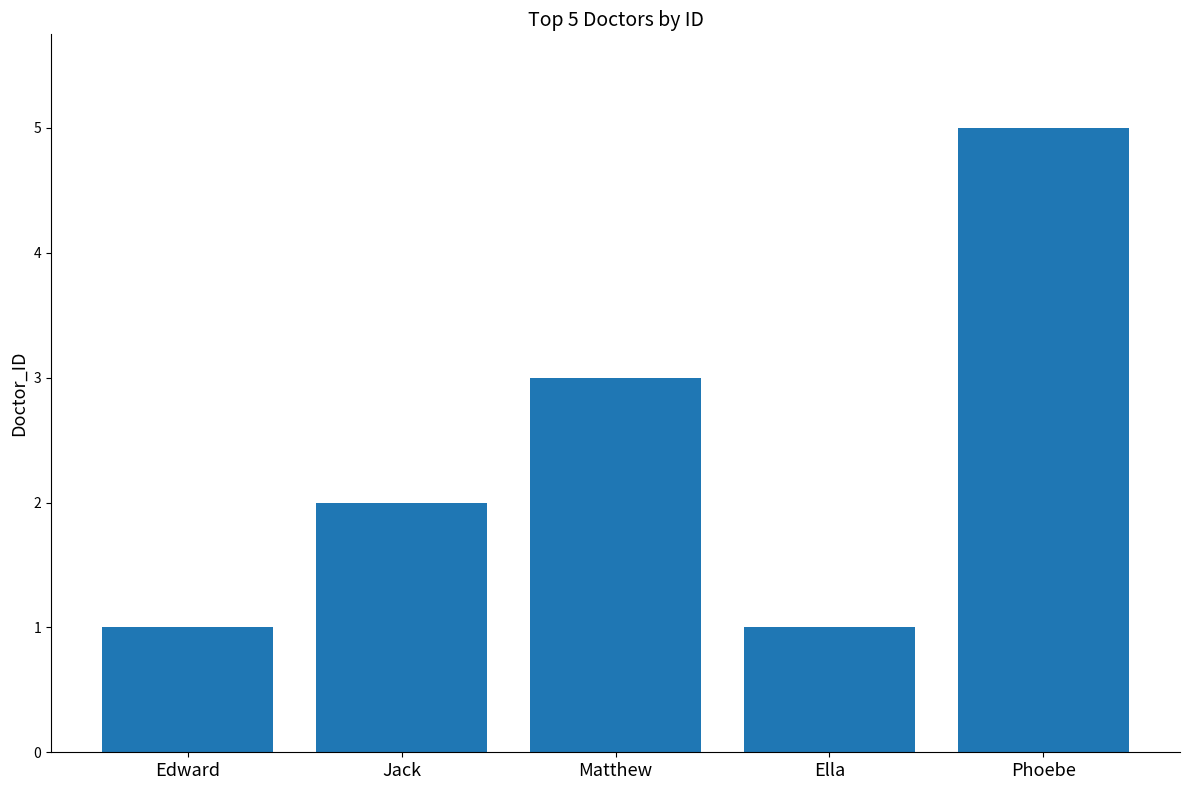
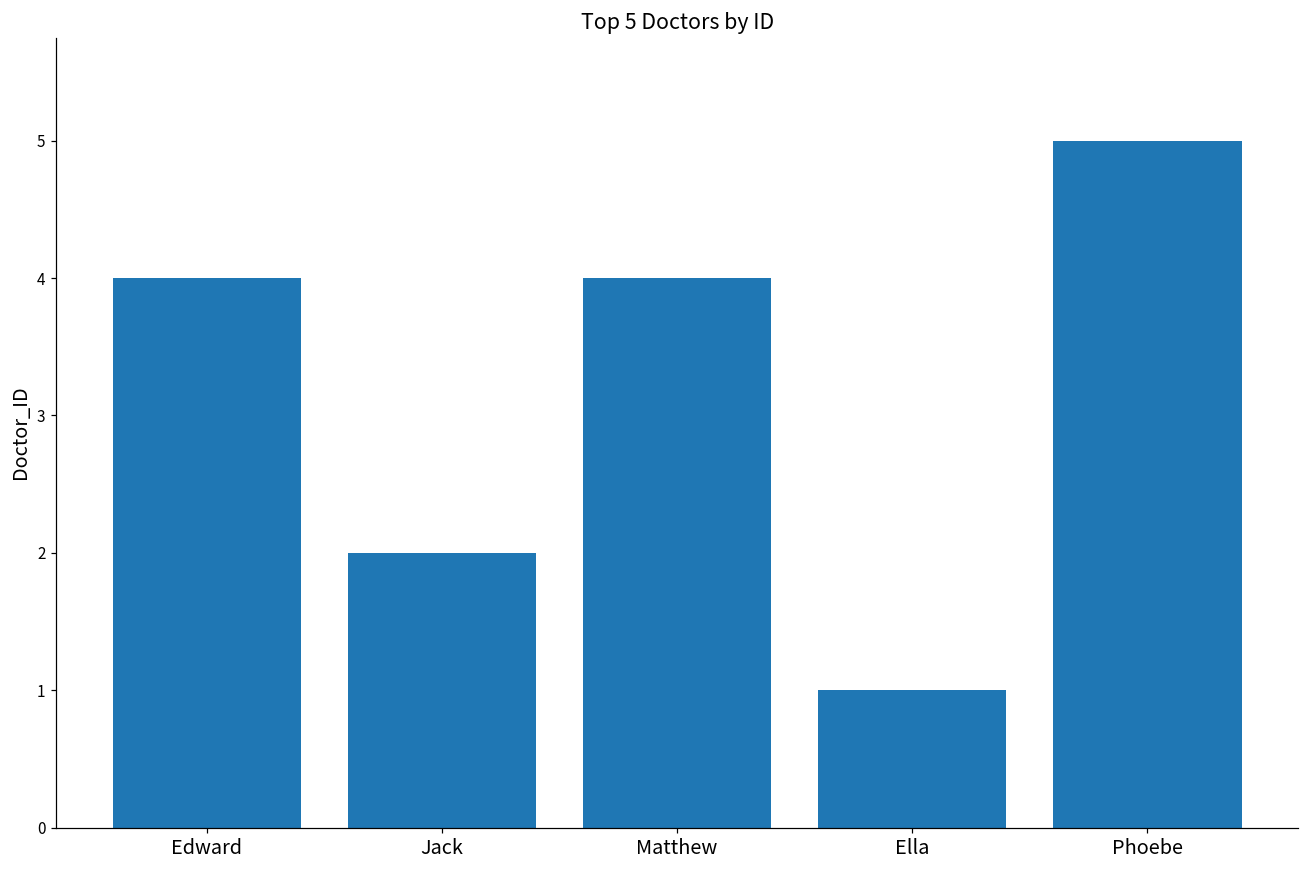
Edward: 1 -> 4
Matthew: 3 -> 4
